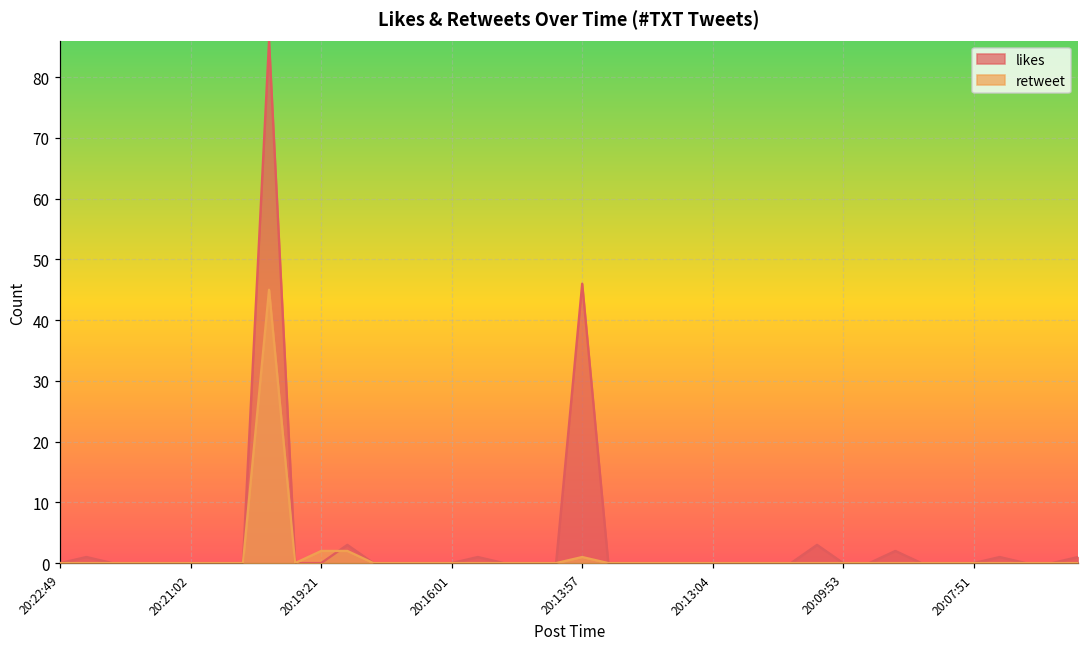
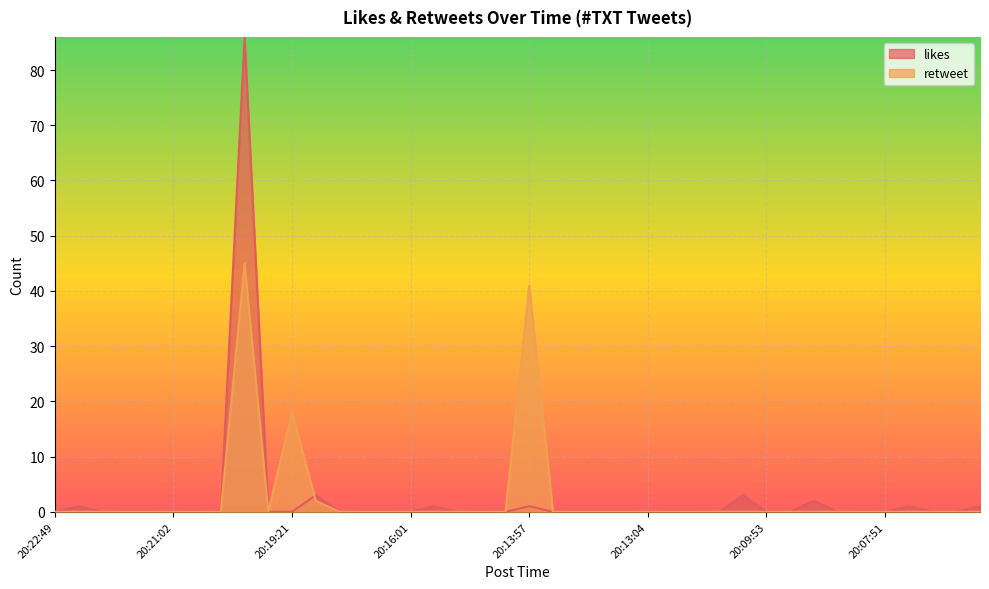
retweet, 20:19:21: 2 -> 18
likes, 20:13:57: 46 -> 1
retweet, 20:13:57: 1 -> 41
